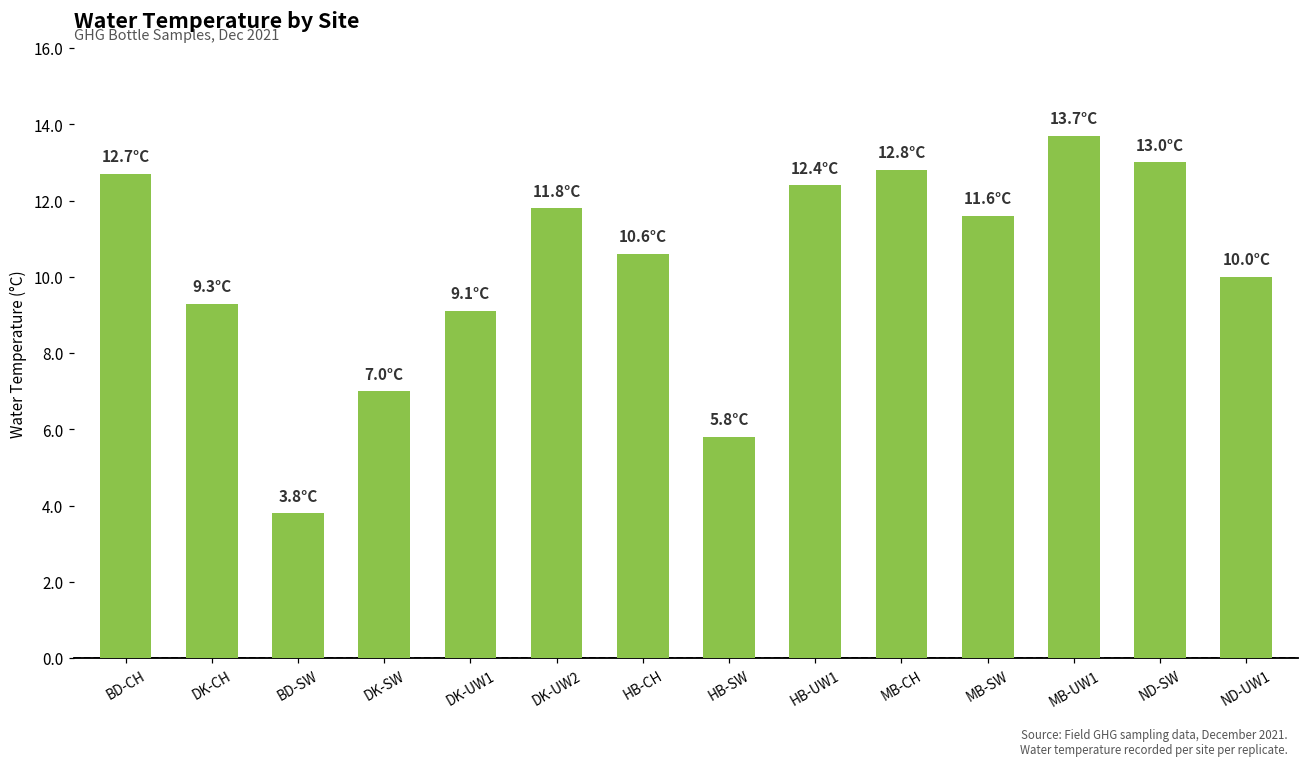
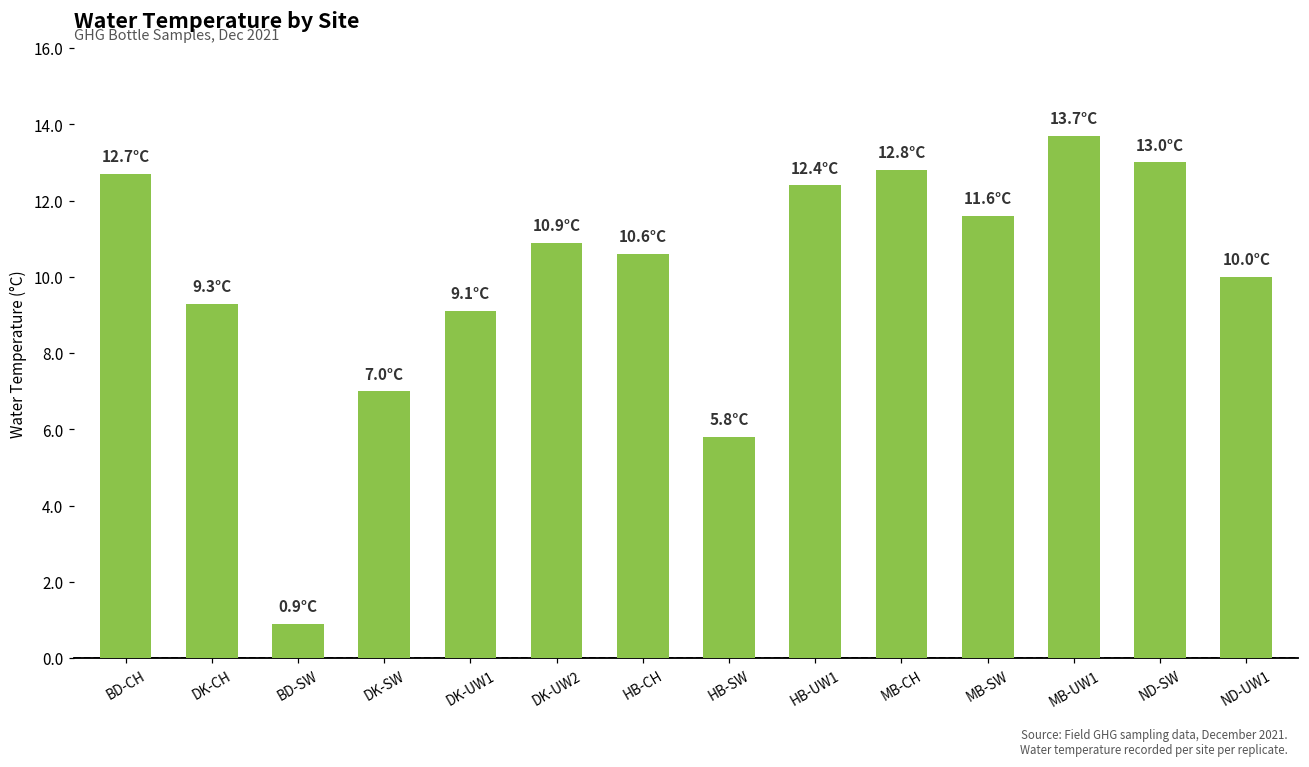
BD-SW: 3.8°C -> 0.9°C
DK-UW2: 11.8°C -> 10.9°C
